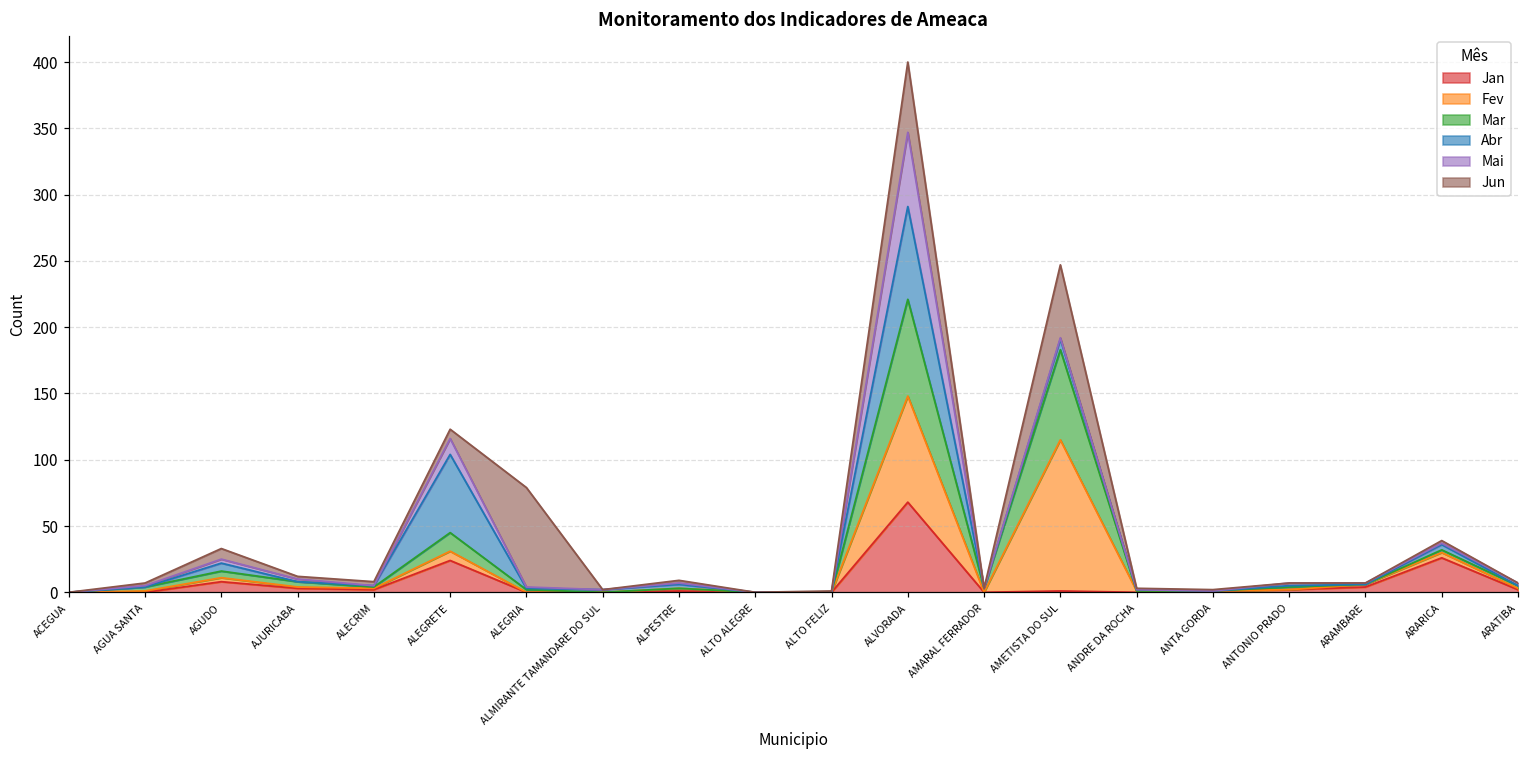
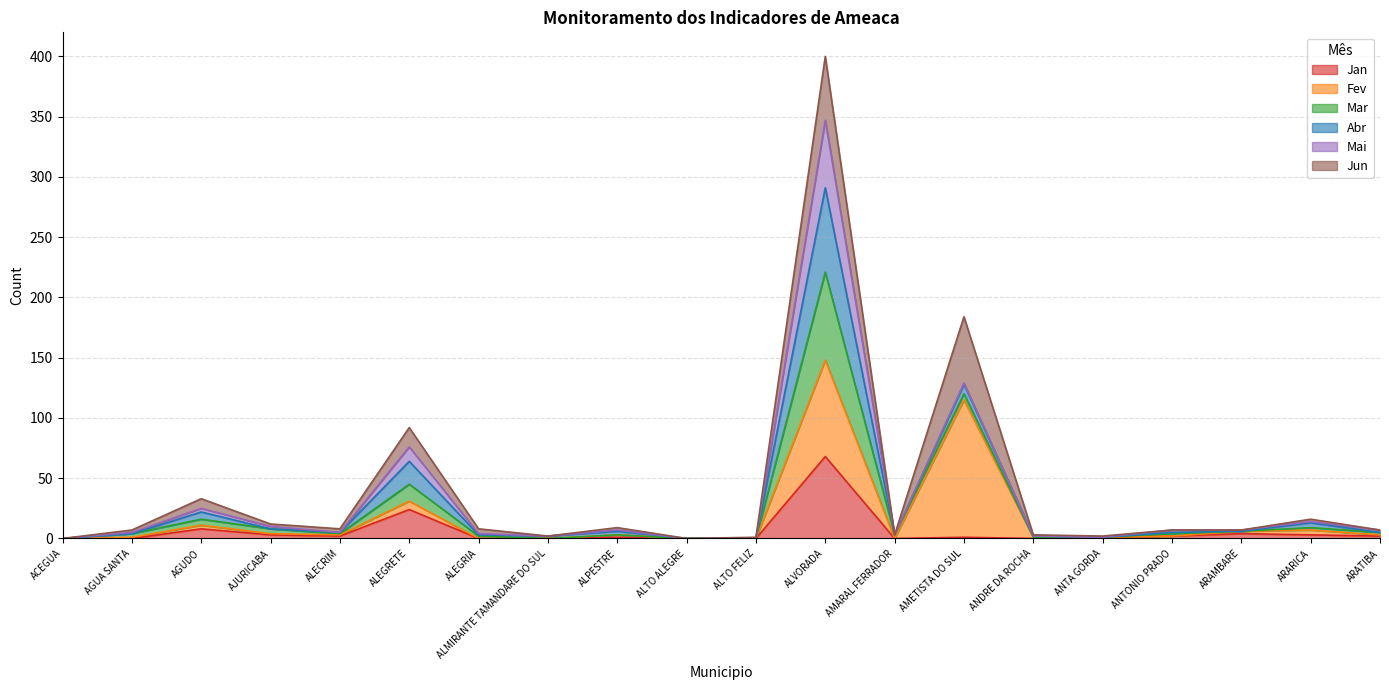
Abr, ALEGRETE: 59 -> 19
Jun, ALEGRETE: 7 -> 16
Jun, ALEGRIA: 75 -> 4
Mar, AMETISTA DO SUL: 68 -> 5
Jan, ARARICA: 26 -> 3
